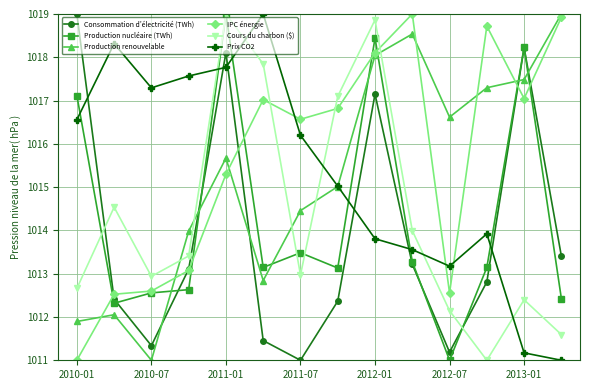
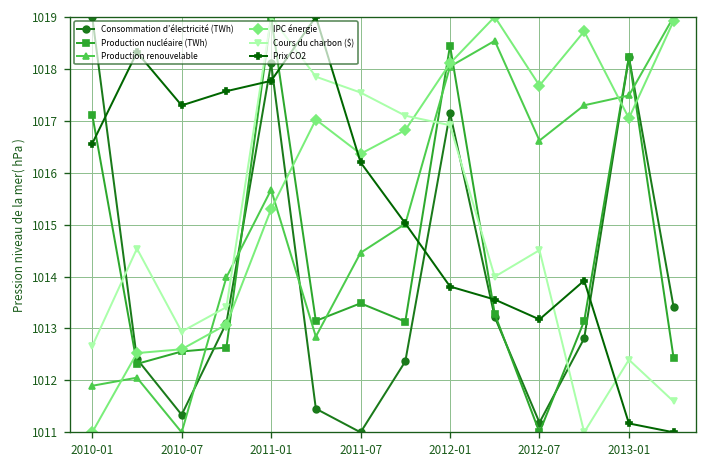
IPC énergie, 2011-07: 1016.6 -> 1016.4
Cours du charbon ($), 2011-07: 1013.0 -> 1017.5
Cours du charbon ($), 2012-01: 1018.9 -> 1016.9
IPC énergie, 2012-07: 1012.6 -> 1017.7
Cours du charbon ($), 2012-07: 1012.1 -> 1014.5
